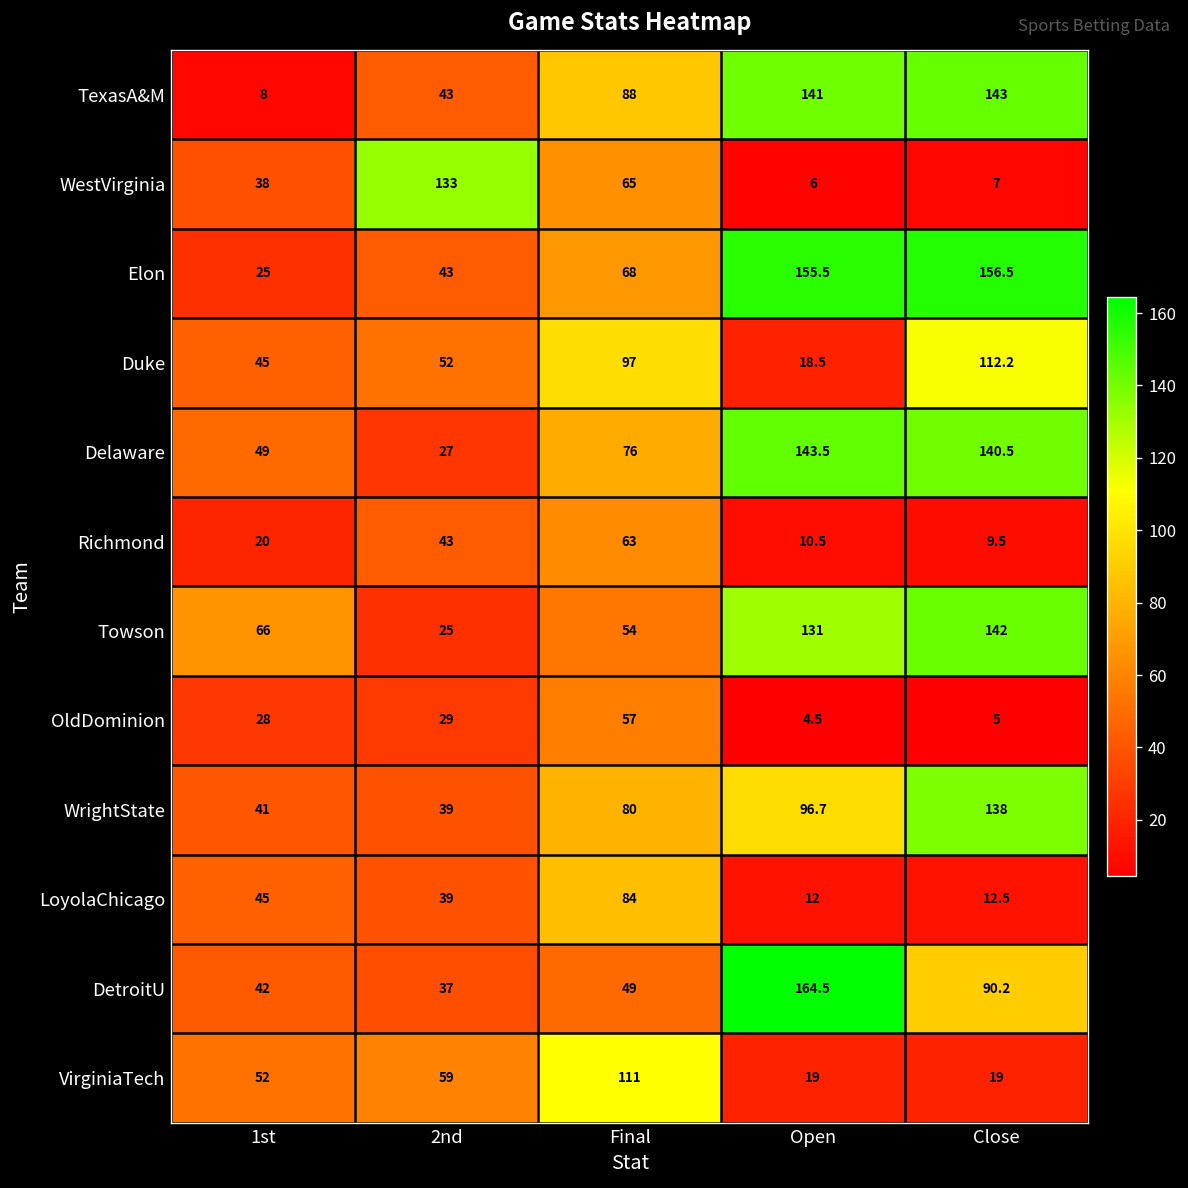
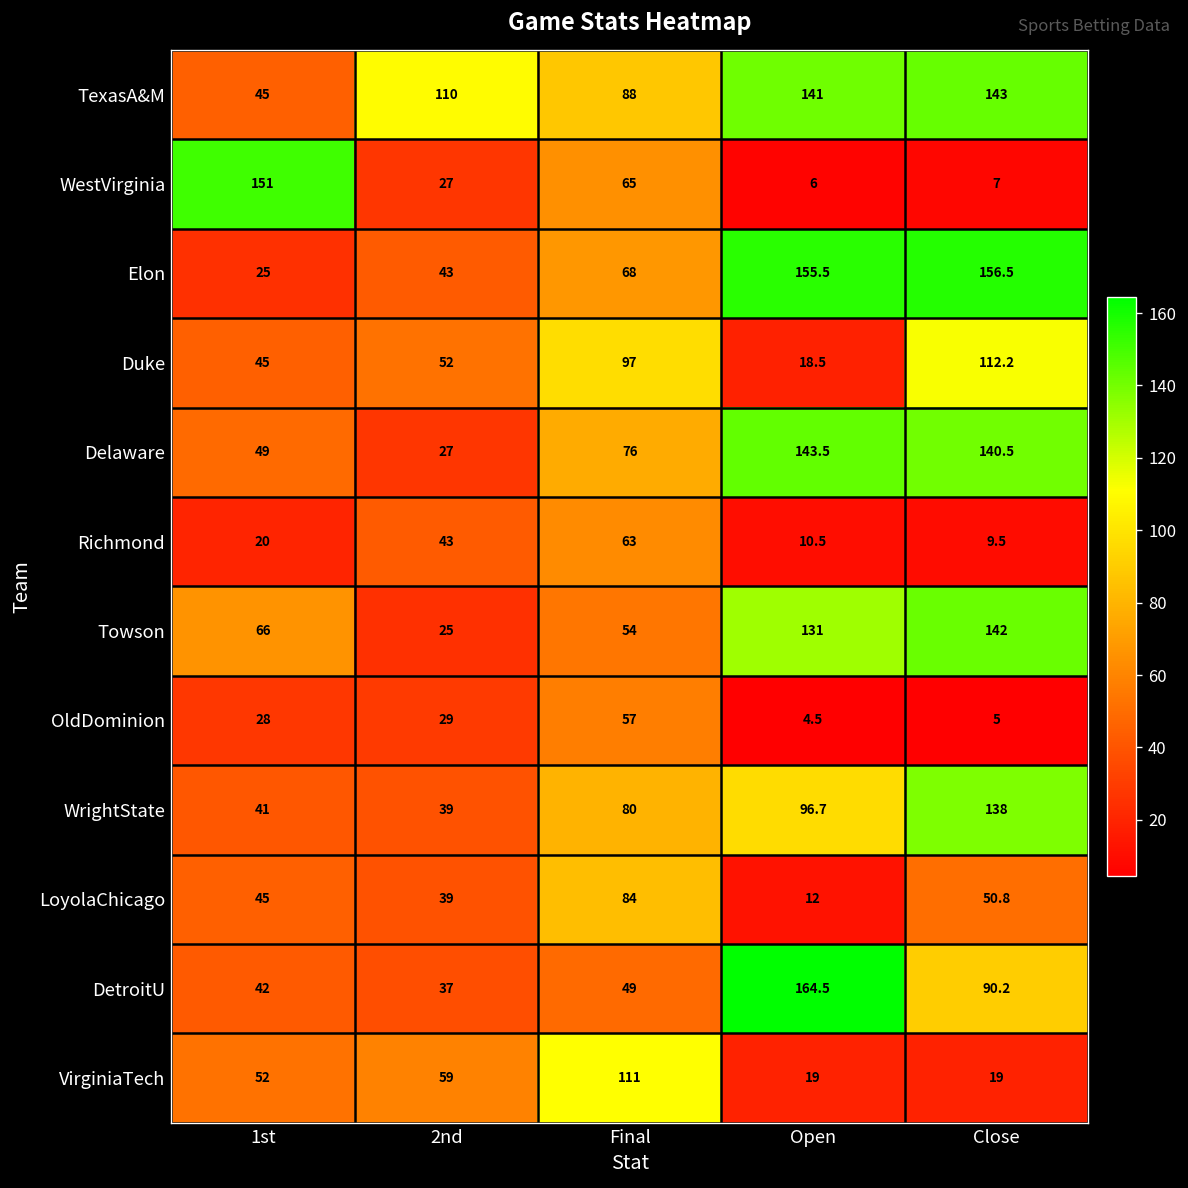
TexasA&M, 1st: 8 -> 45
TexasA&M, 2nd: 43 -> 110
WestVirginia, 1st: 38 -> 151
WestVirginia, 2nd: 133 -> 27
LoyolaChicago, Close: 12.5 -> 50.8
